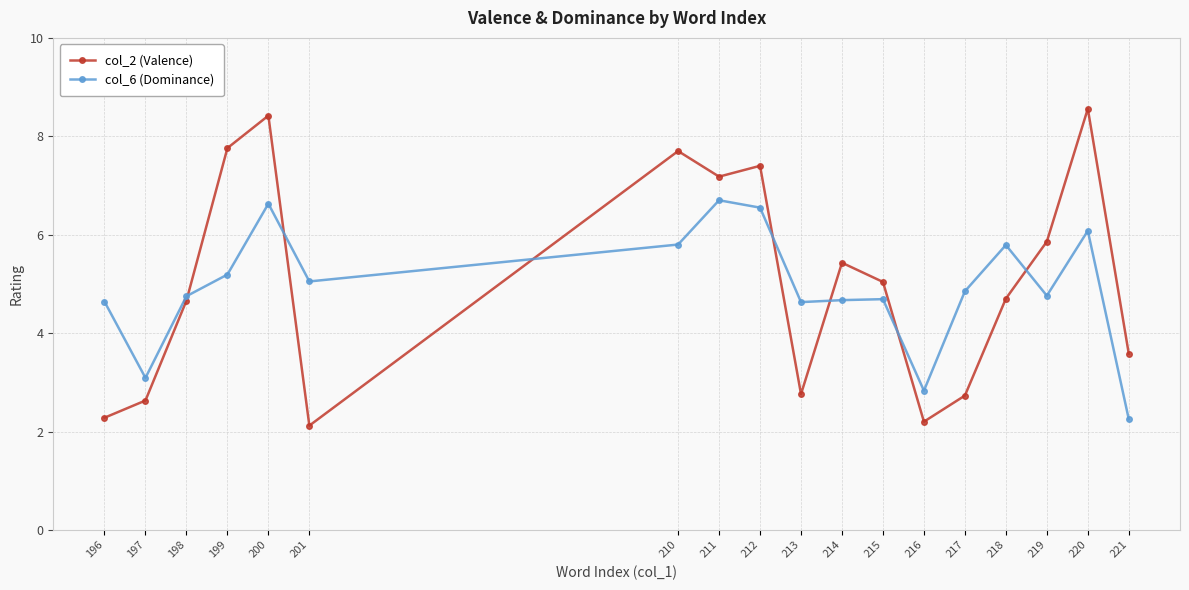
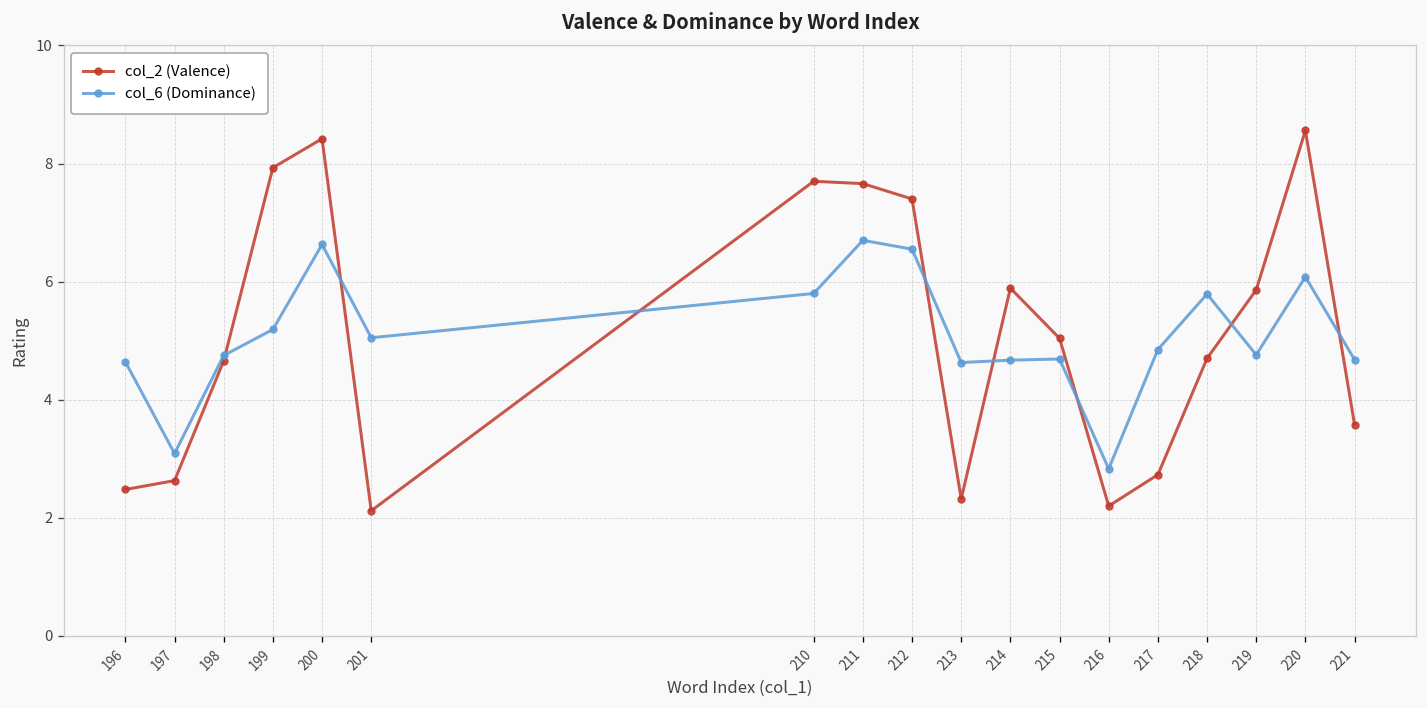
col_2 (Valence), 196: 2.3 -> 2.5
col_2 (Valence), 199: 7.8 -> 7.9
col_2 (Valence), 211: 7.2 -> 7.7
col_2 (Valence), 213: 2.8 -> 2.3
col_2 (Valence), 214: 5.4 -> 5.9
col_6 (Dominance), 221: 2.3 -> 4.7
